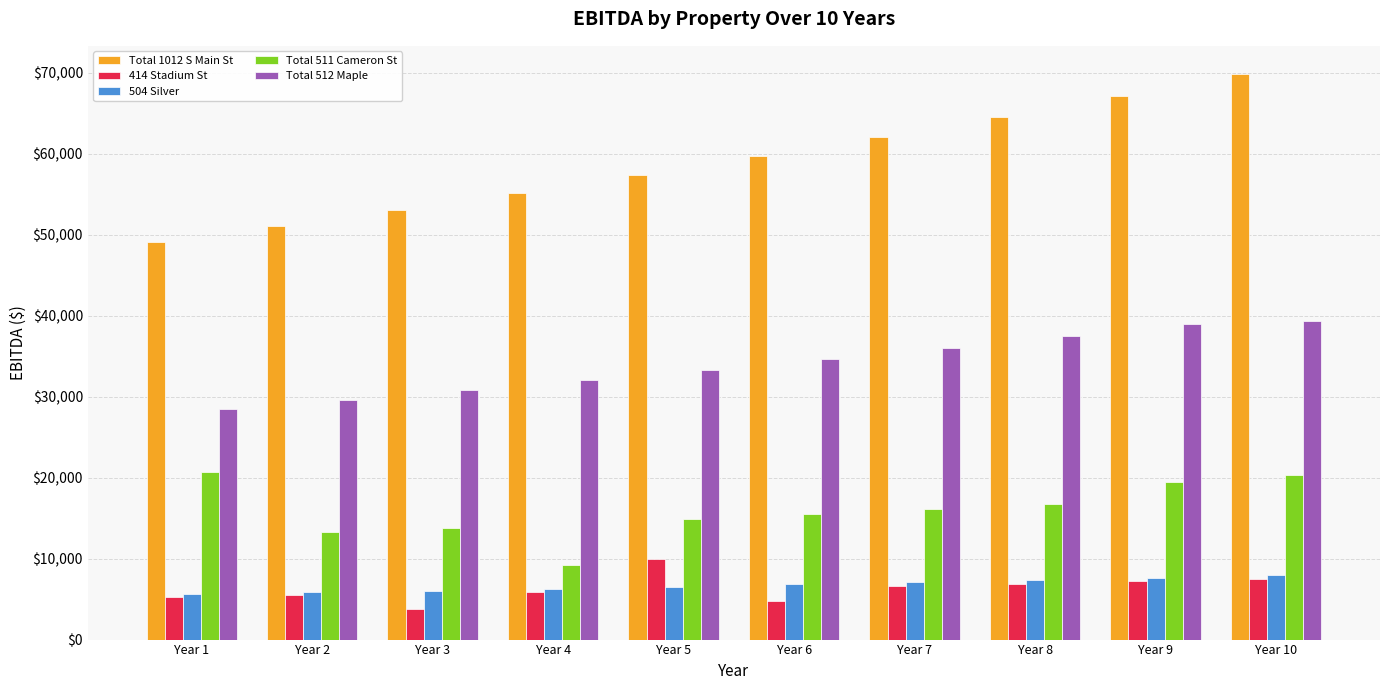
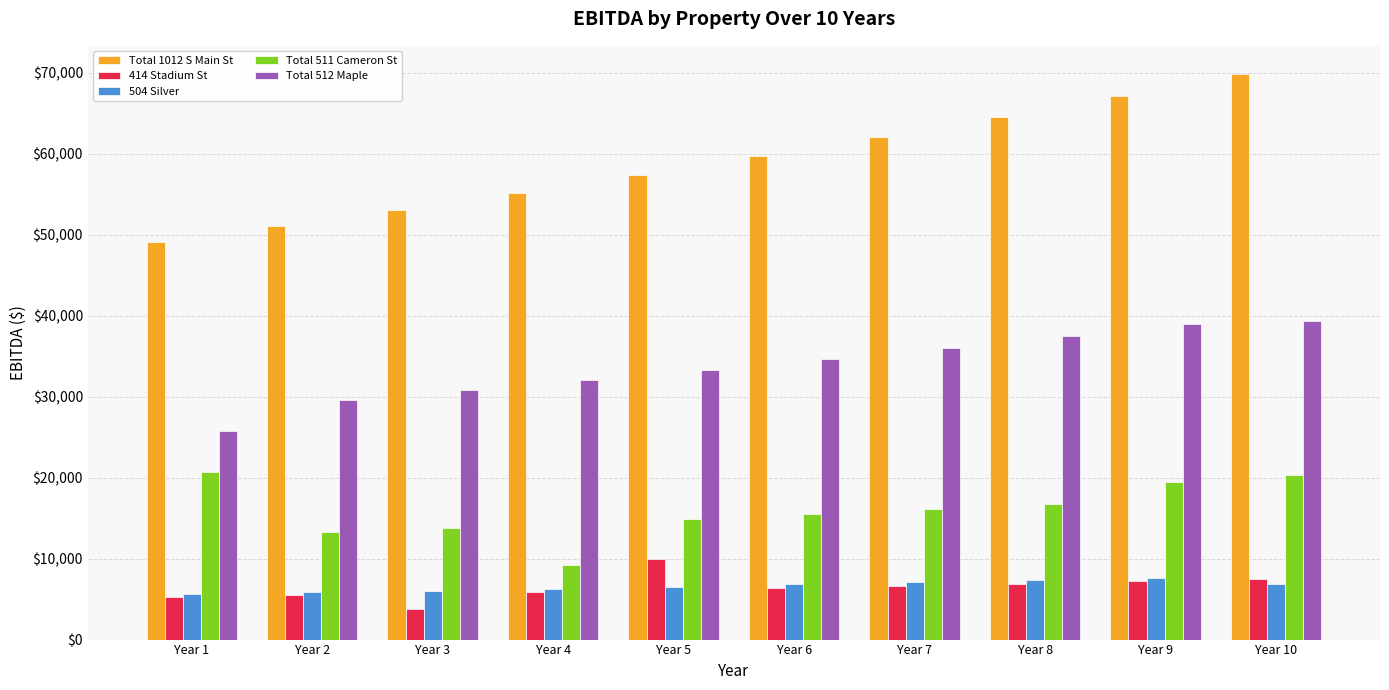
Total 512 Maple, Year 1: $28,000 -> $26,000
414 Stadium St, Year 6: $5,000 -> $6,000
504 Silver, Year 10: $8,000 -> $7,000
